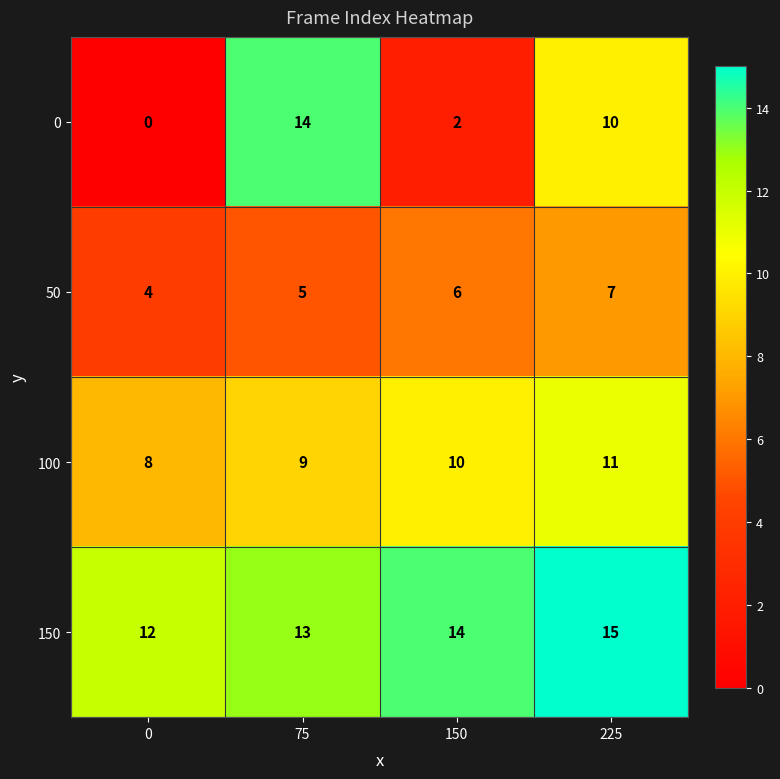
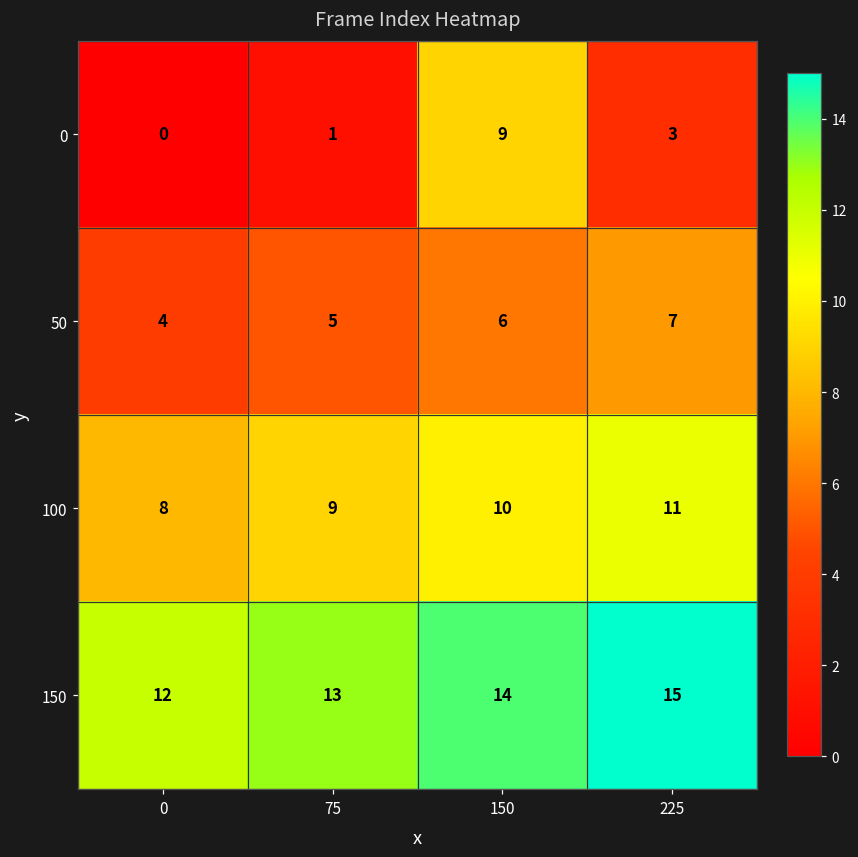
0, 75: 14 -> 1
0, 150: 2 -> 9
0, 225: 10 -> 3
